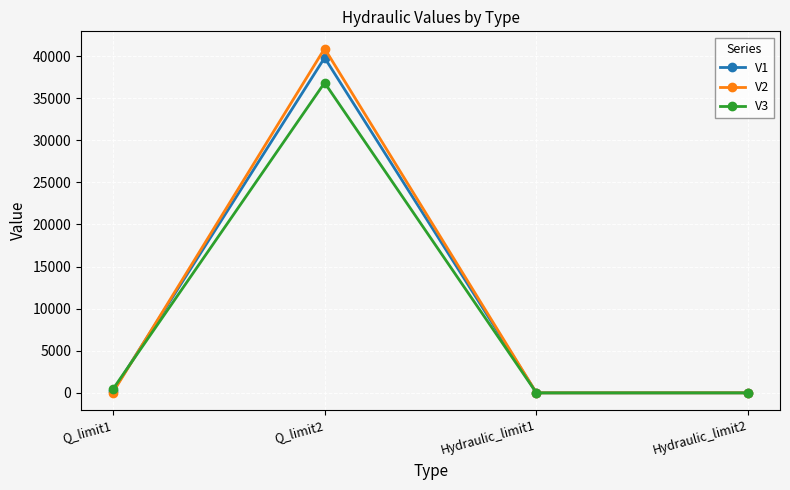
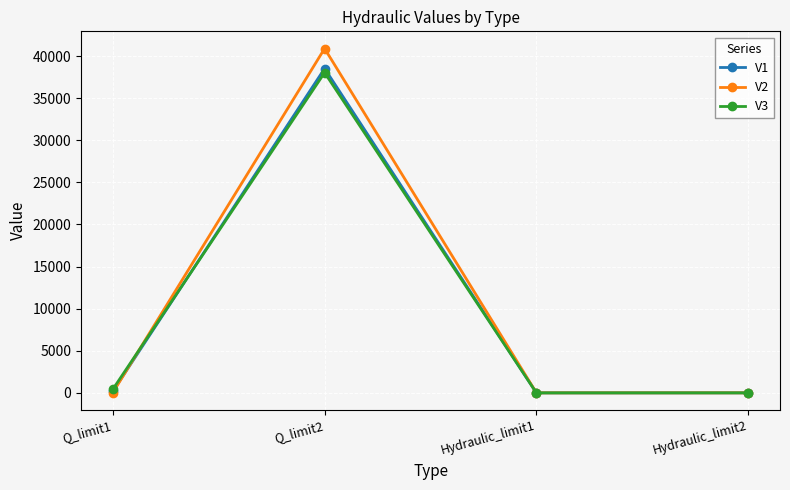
V1, Q_limit2: 40000 -> 39000
V3, Q_limit2: 37000 -> 38000
